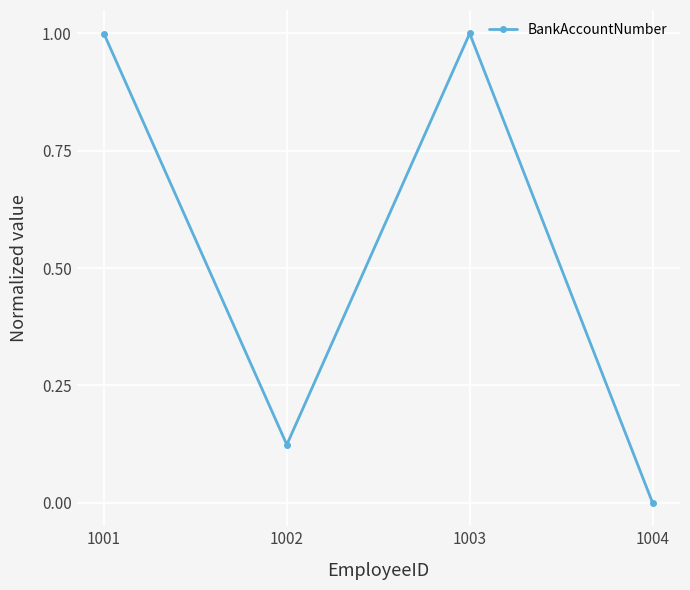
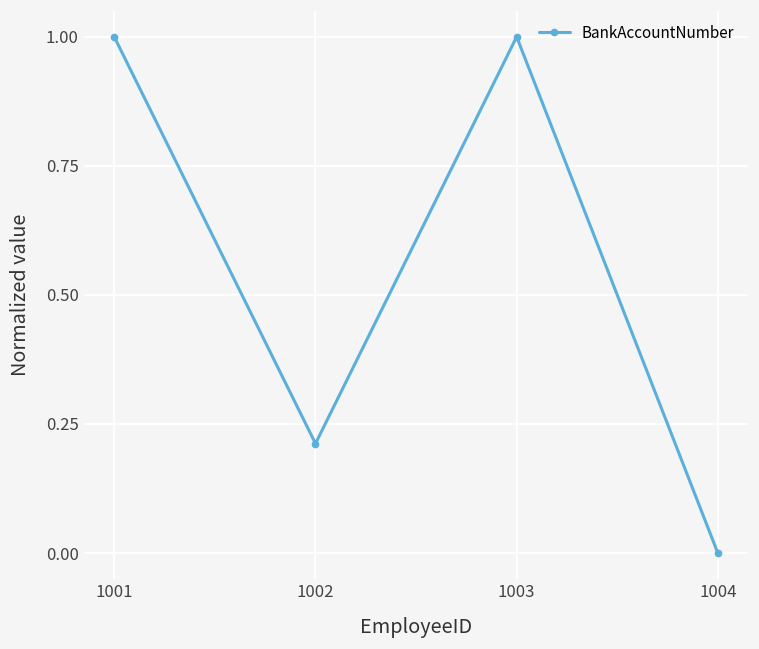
1002: 0.12 -> 0.21
